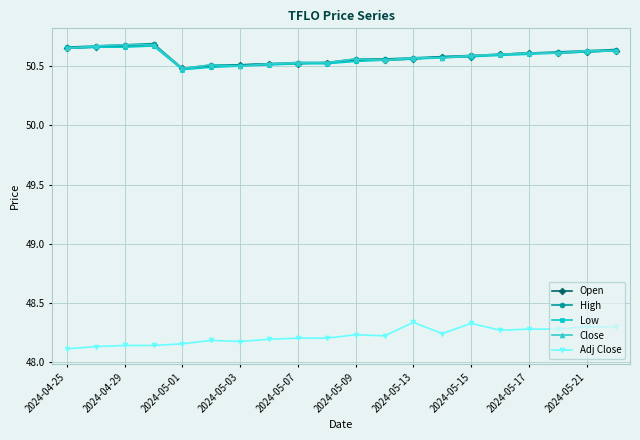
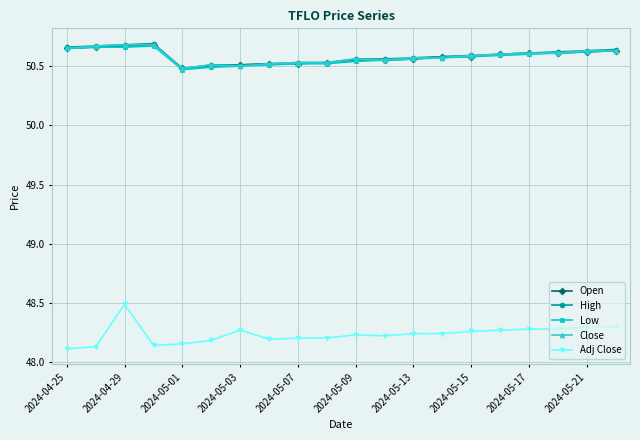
Adj Close, 2024-04-29: 48.14 -> 48.49
Adj Close, 2024-05-03: 48.17 -> 48.27
Adj Close, 2024-05-13: 48.34 -> 48.24
Adj Close, 2024-05-15: 48.33 -> 48.26
